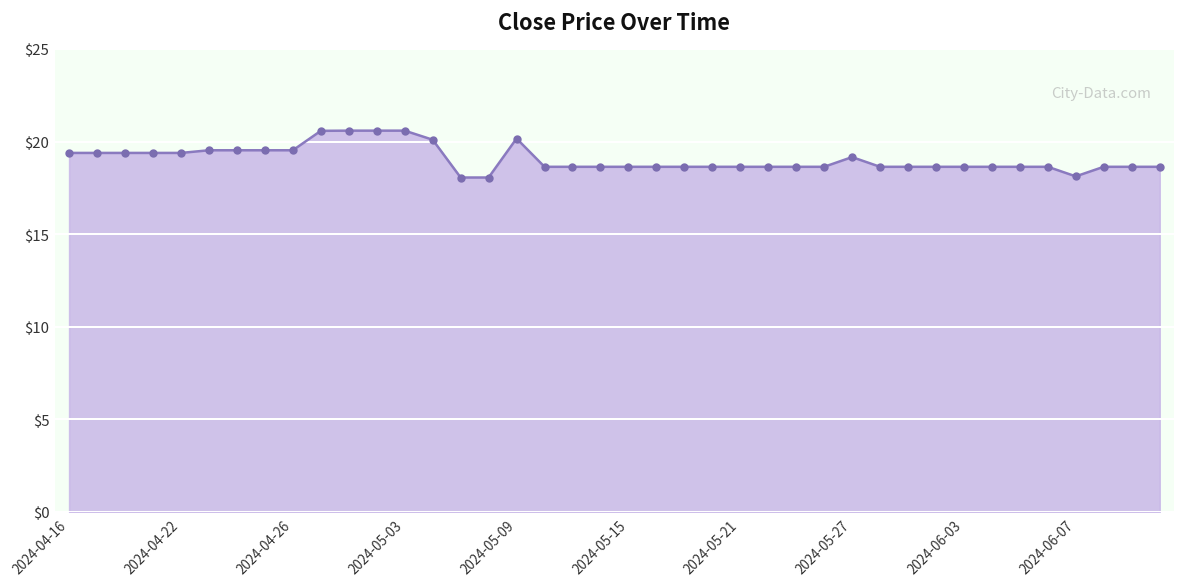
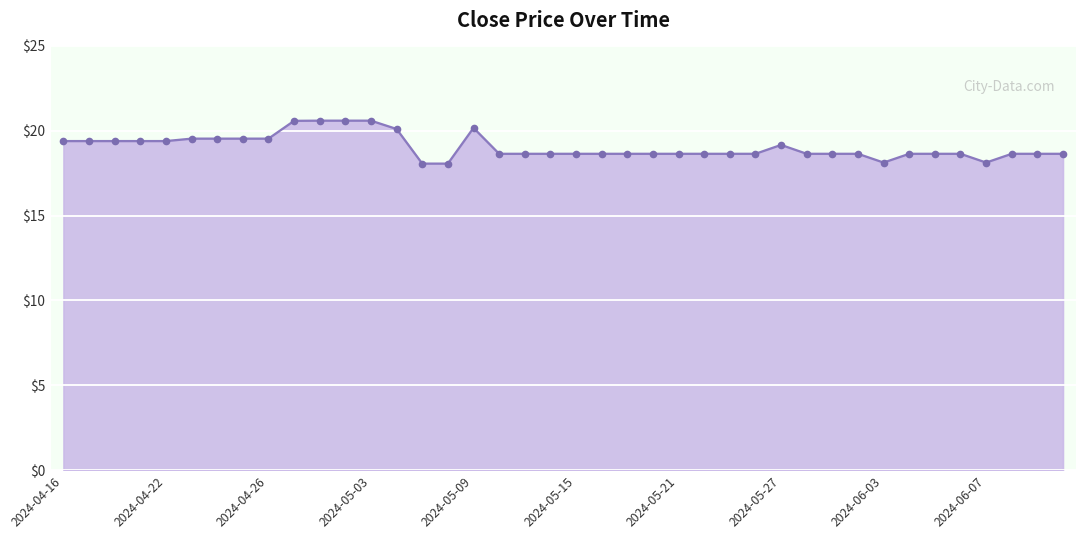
2024-06-03: $18.6 -> $18.1
